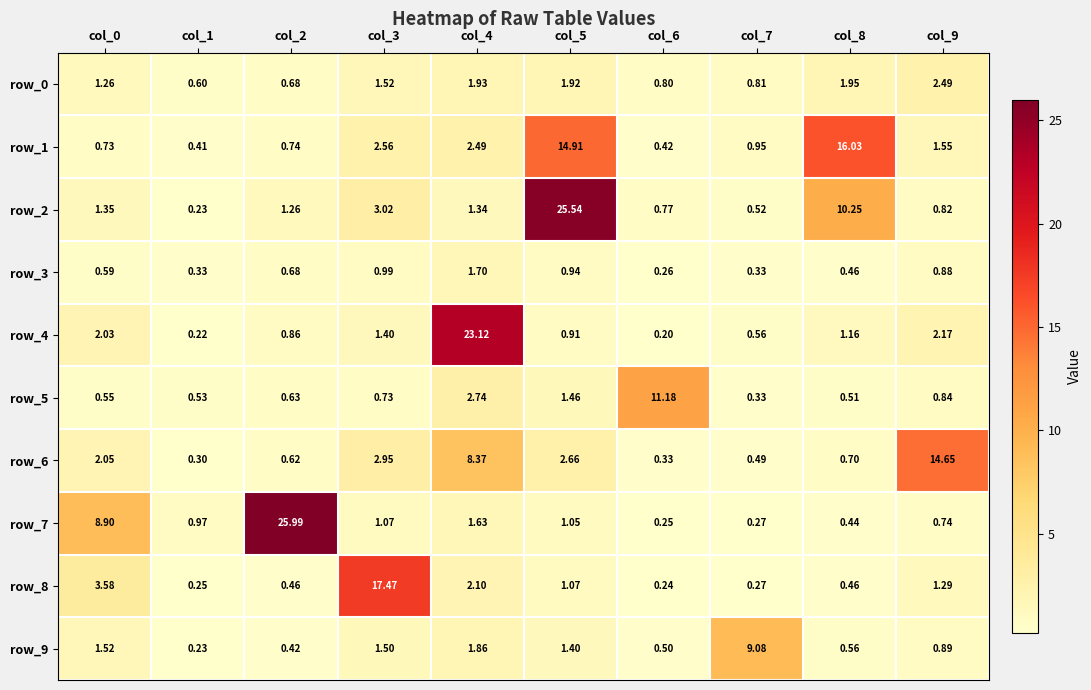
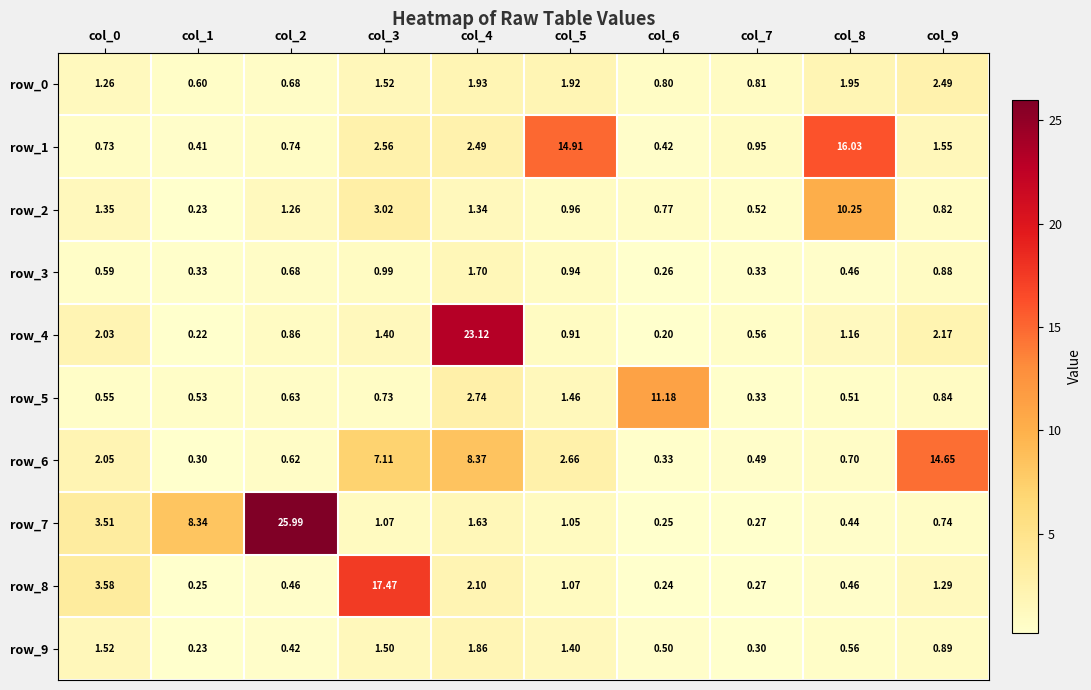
row_2, col_5: 25.54 -> 0.96
row_6, col_3: 2.95 -> 7.11
row_7, col_0: 8.90 -> 3.51
row_7, col_1: 0.97 -> 8.34
row_9, col_7: 9.08 -> 0.30
